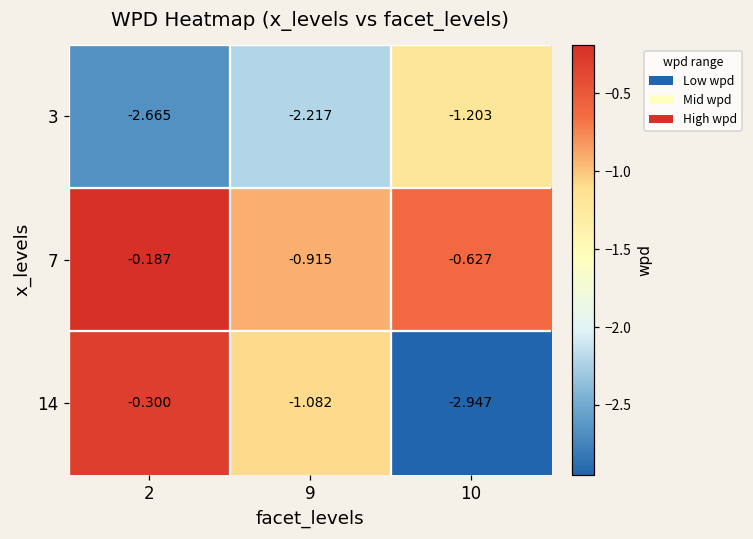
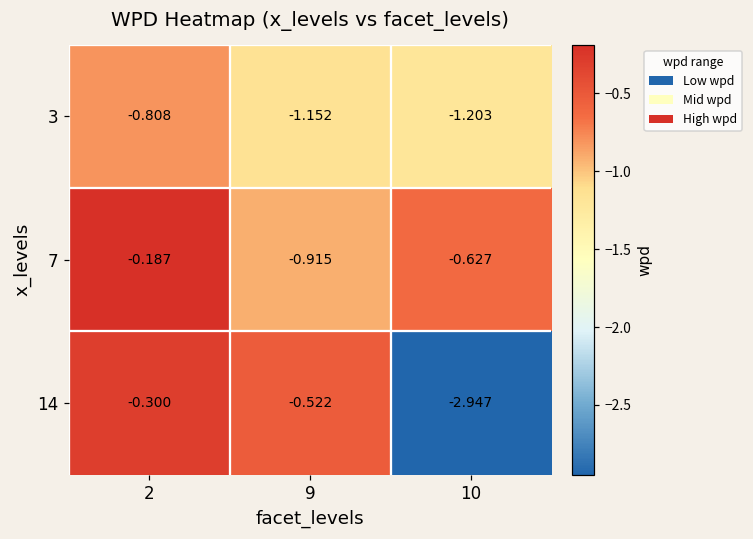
3, 2: -2.665 -> -0.808
3, 9: -2.217 -> -1.152
14, 9: -1.082 -> -0.522
